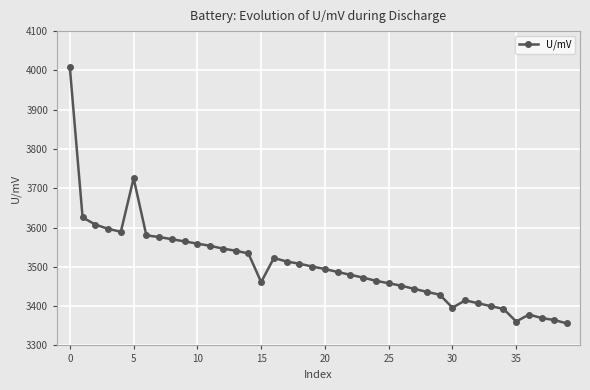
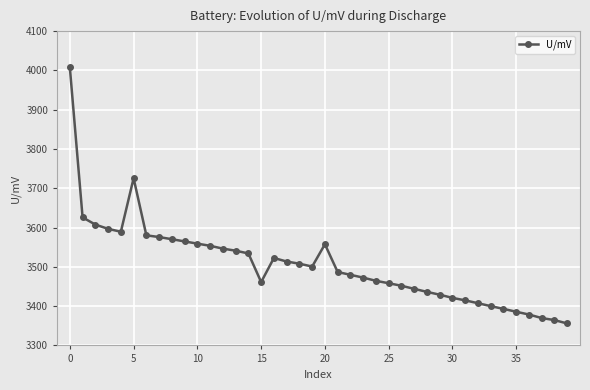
20: 3490 -> 3560
30: 3400 -> 3420
35: 3360 -> 3390
